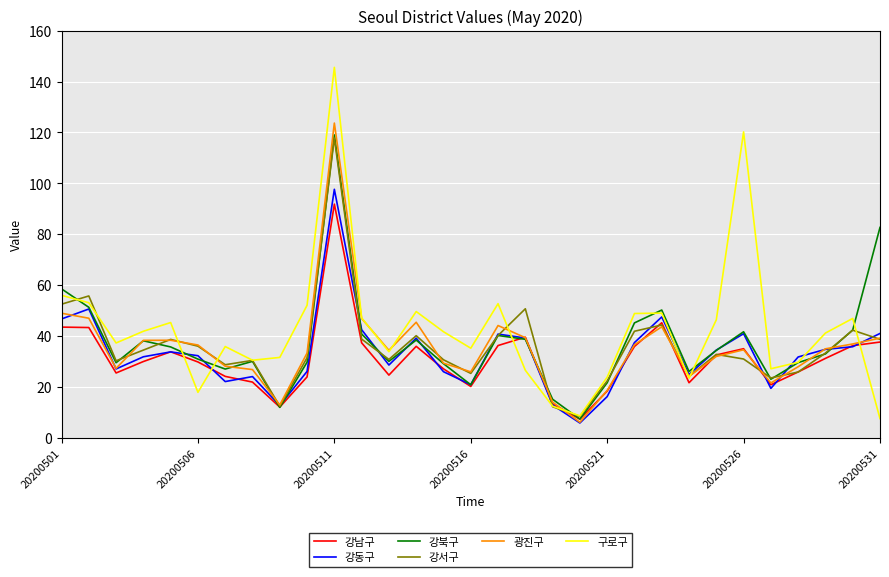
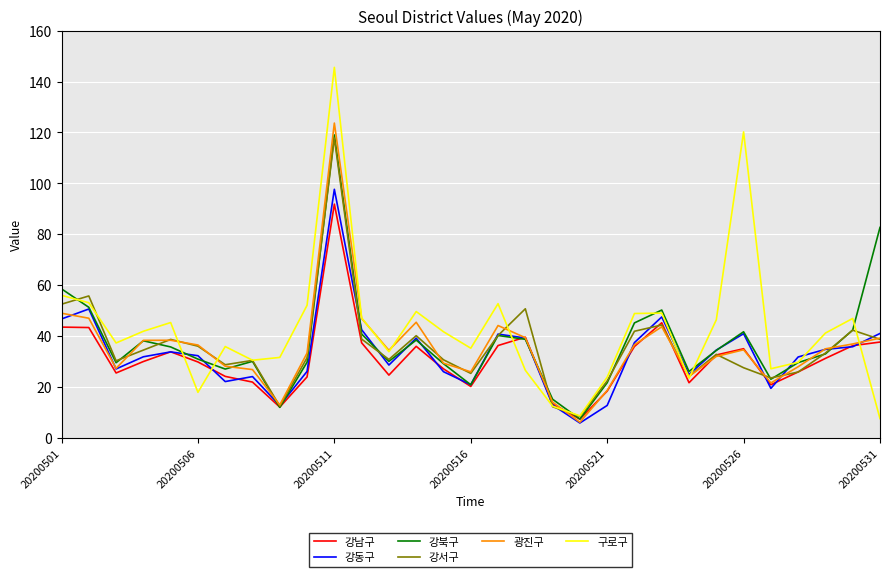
강동구, 20200521: 16 -> 13
강서구, 20200526: 31 -> 27
